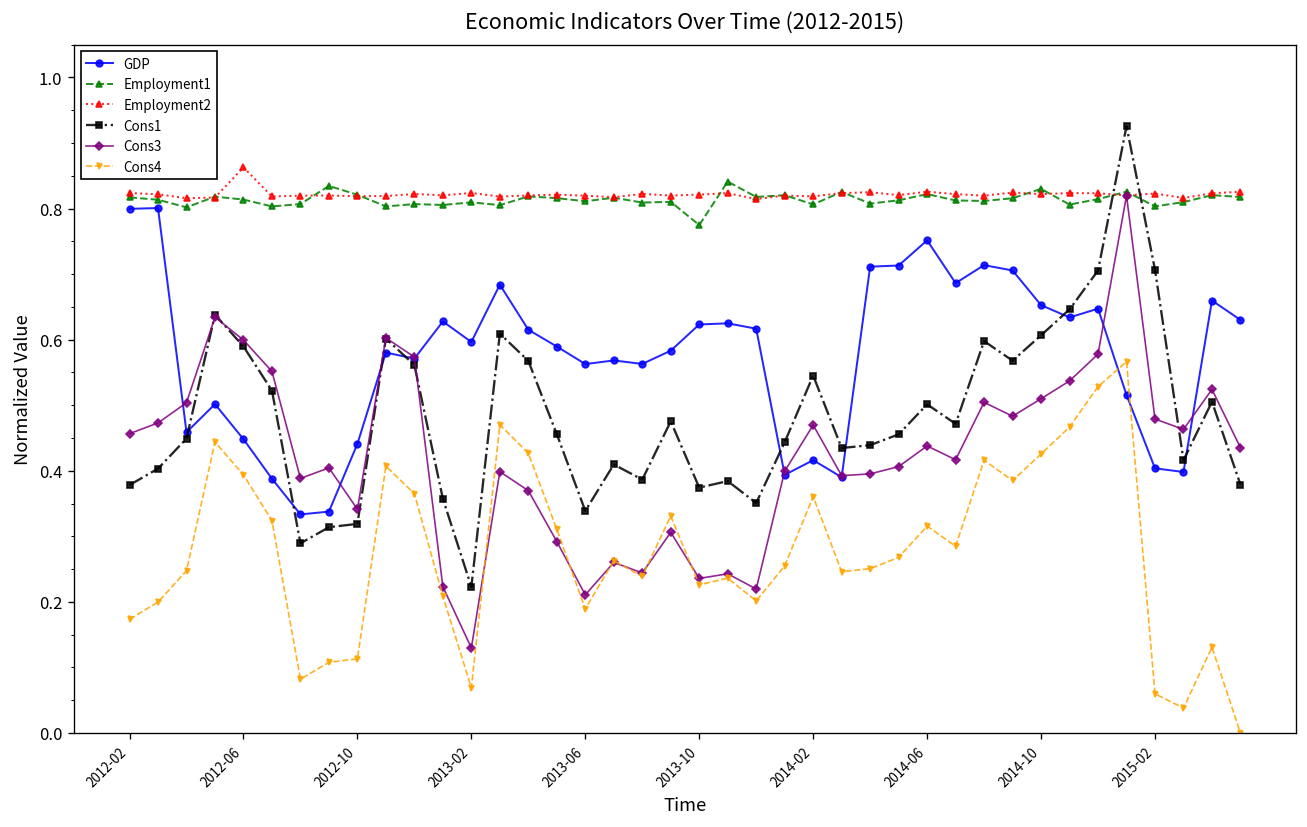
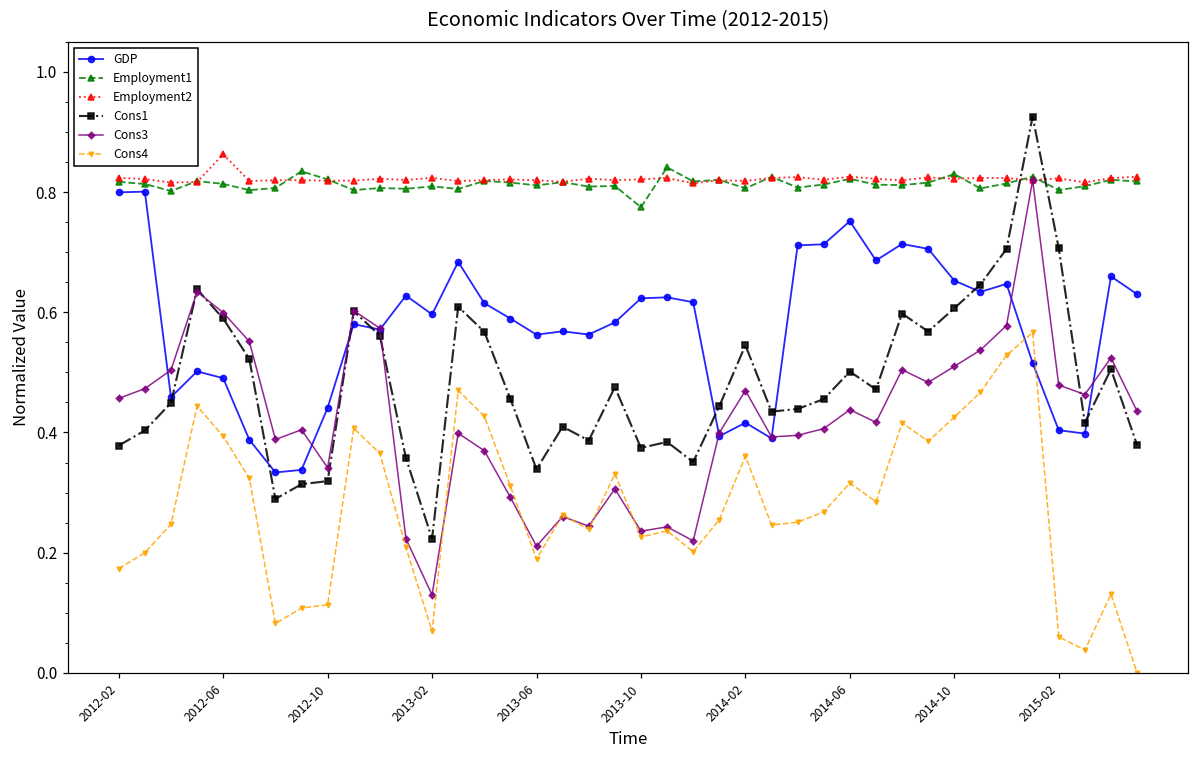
GDP, 2012-06: 0.45 -> 0.49
